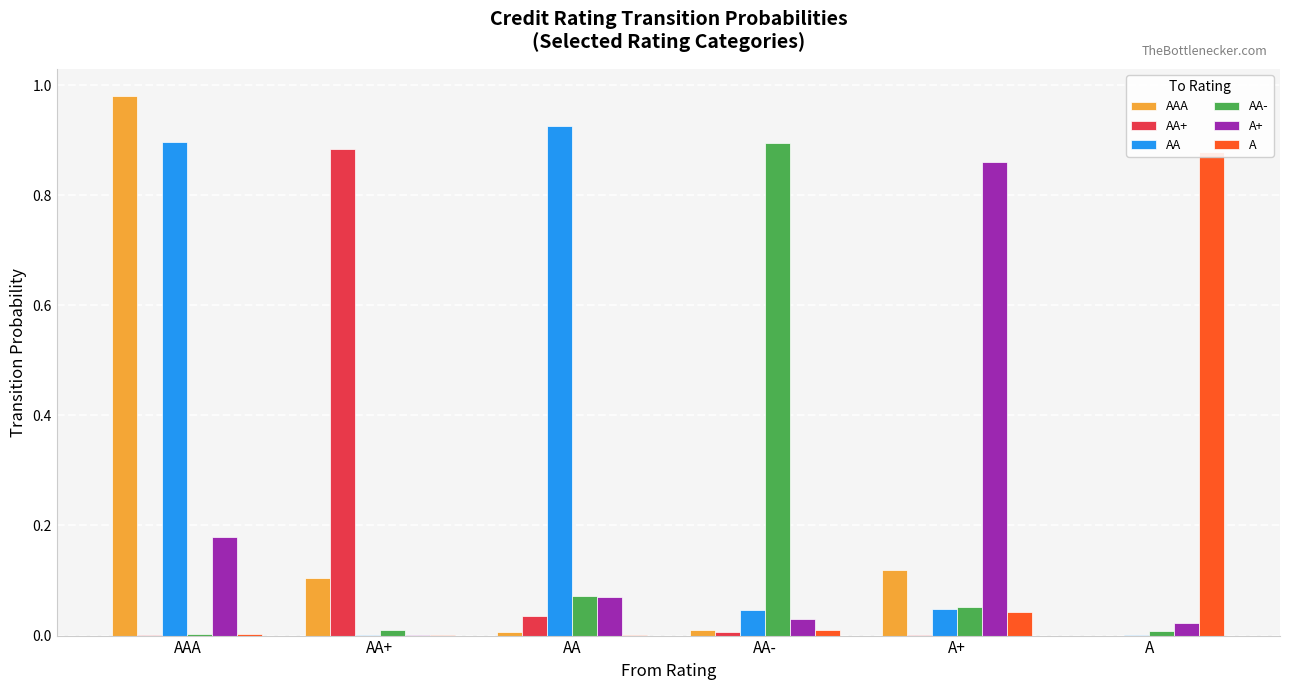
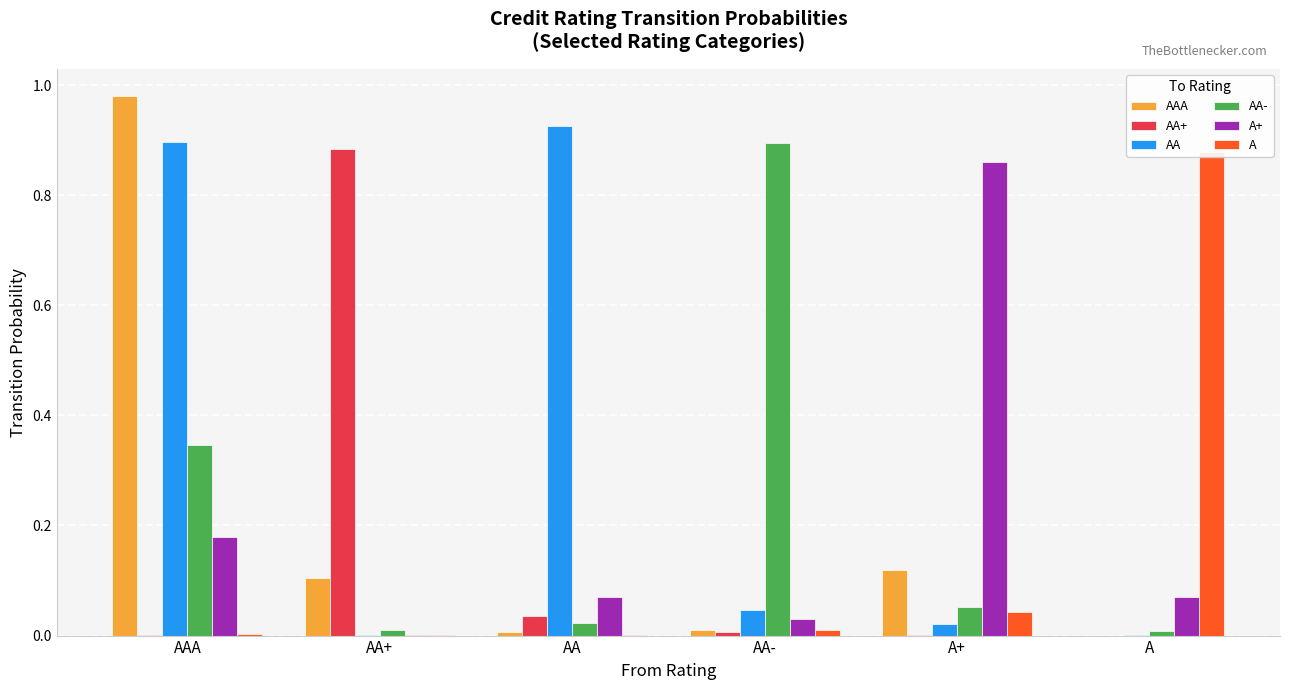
AA-, AAA: 0.00 -> 0.35
AA-, AA: 0.07 -> 0.02
AA, A+: 0.05 -> 0.02
A+, A: 0.02 -> 0.07
